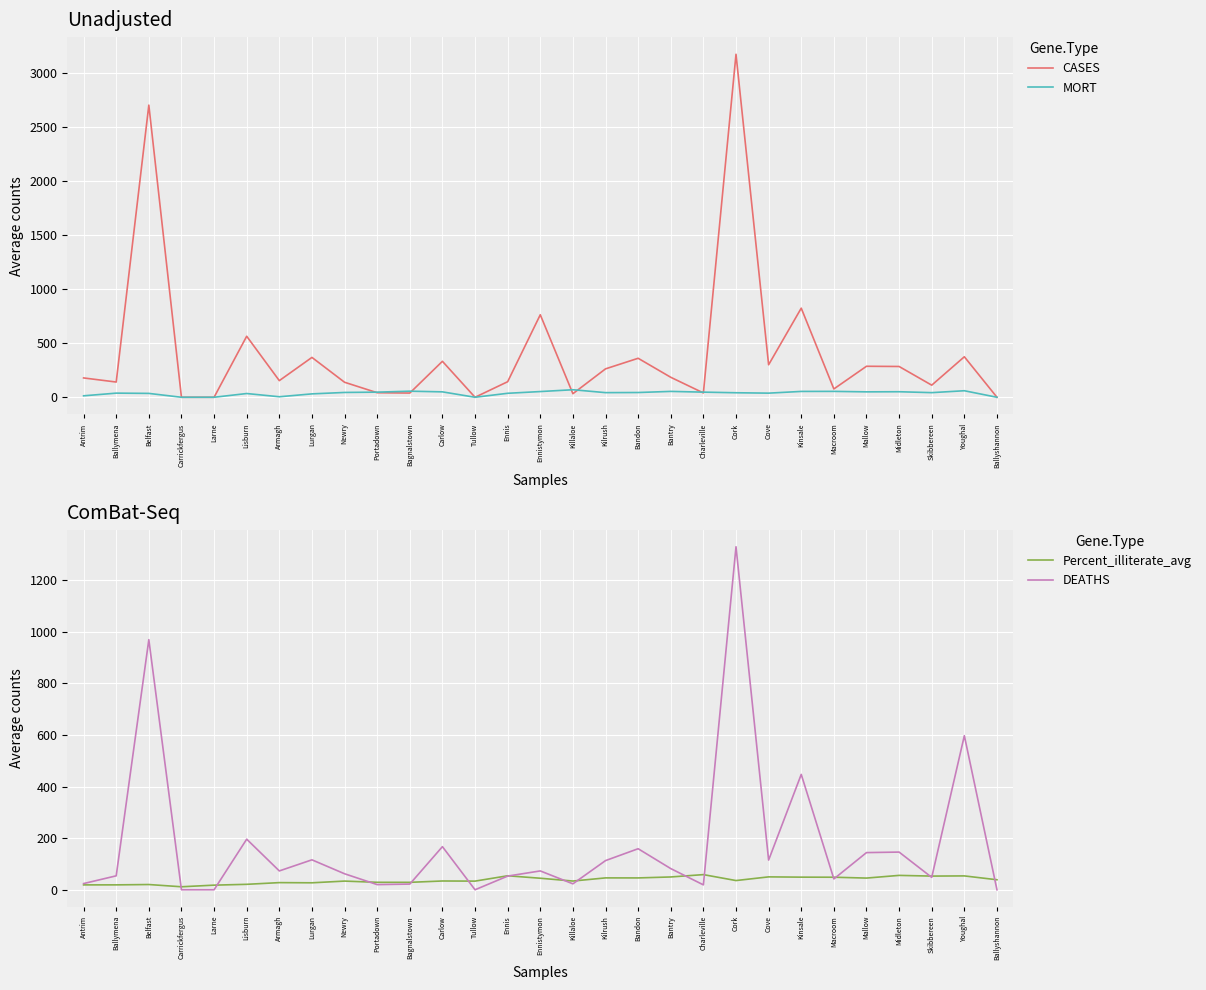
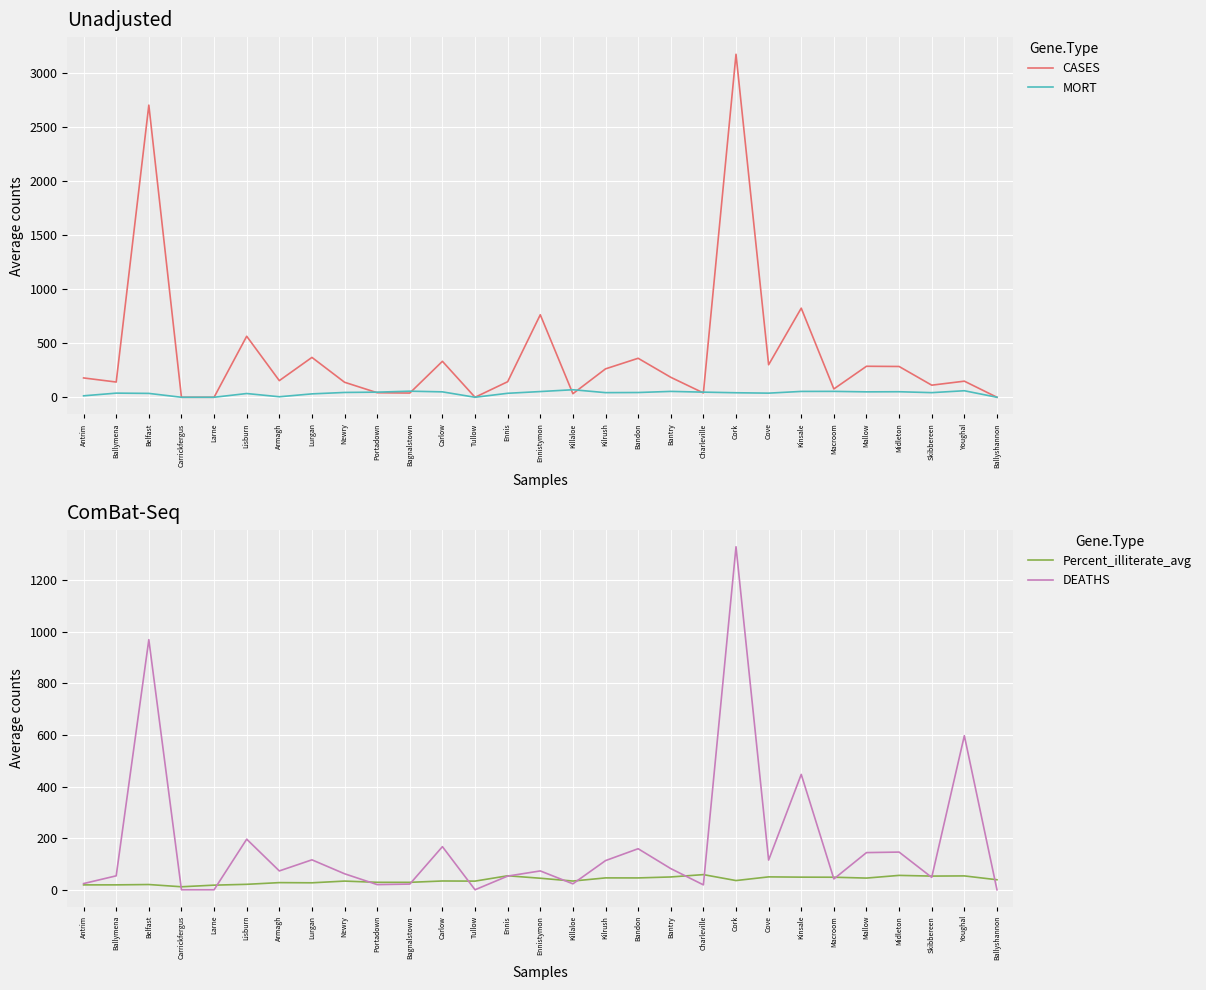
Unadjusted, CASES, Youghal: 380 -> 150
